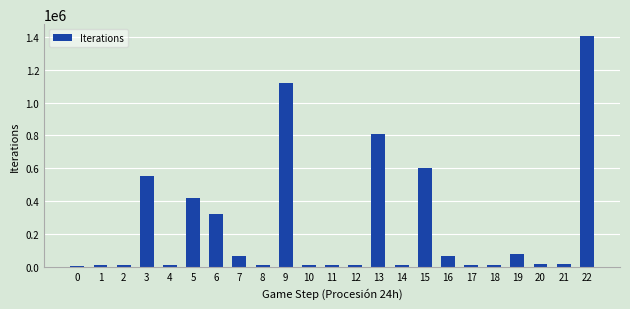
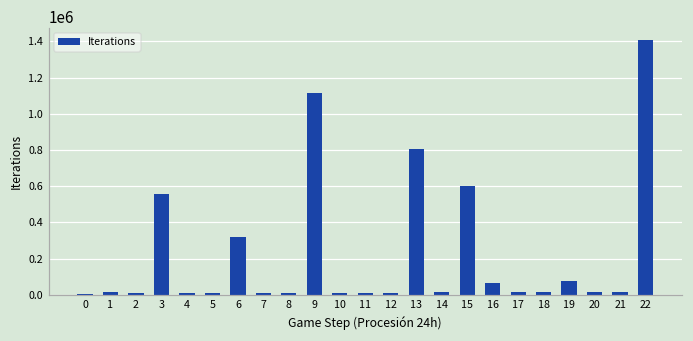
5: 420000 -> 10000
7: 70000 -> 10000
